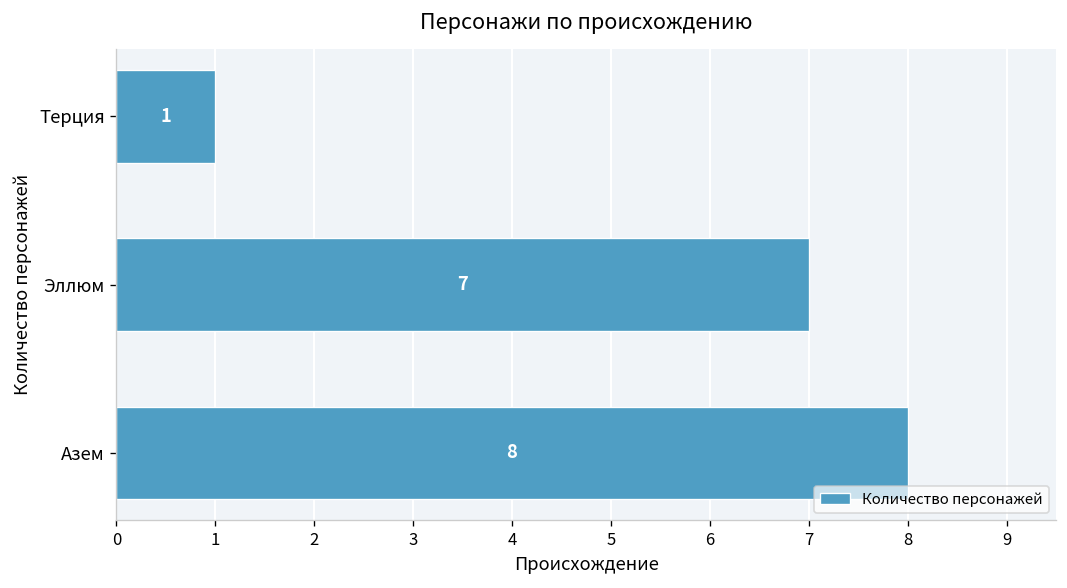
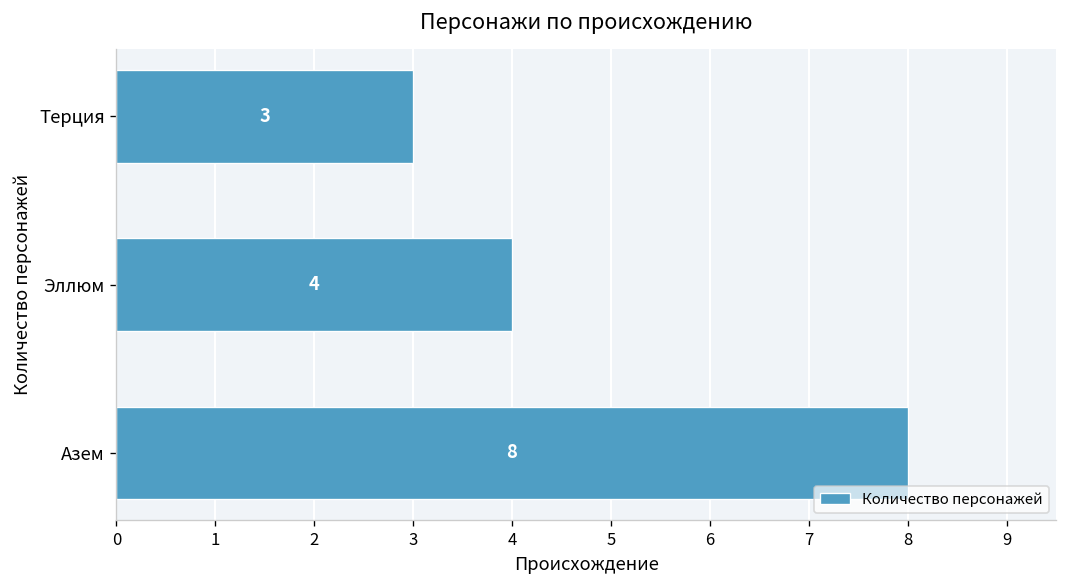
Терция: 1 -> 3
Эллюм: 7 -> 4
